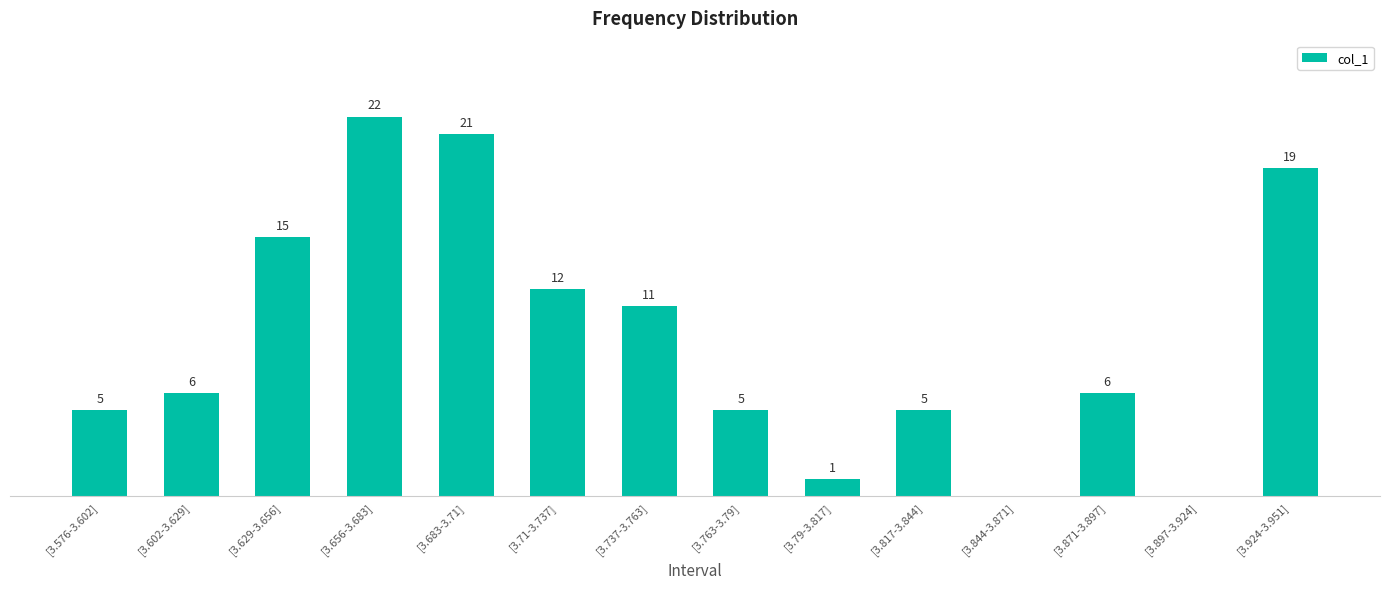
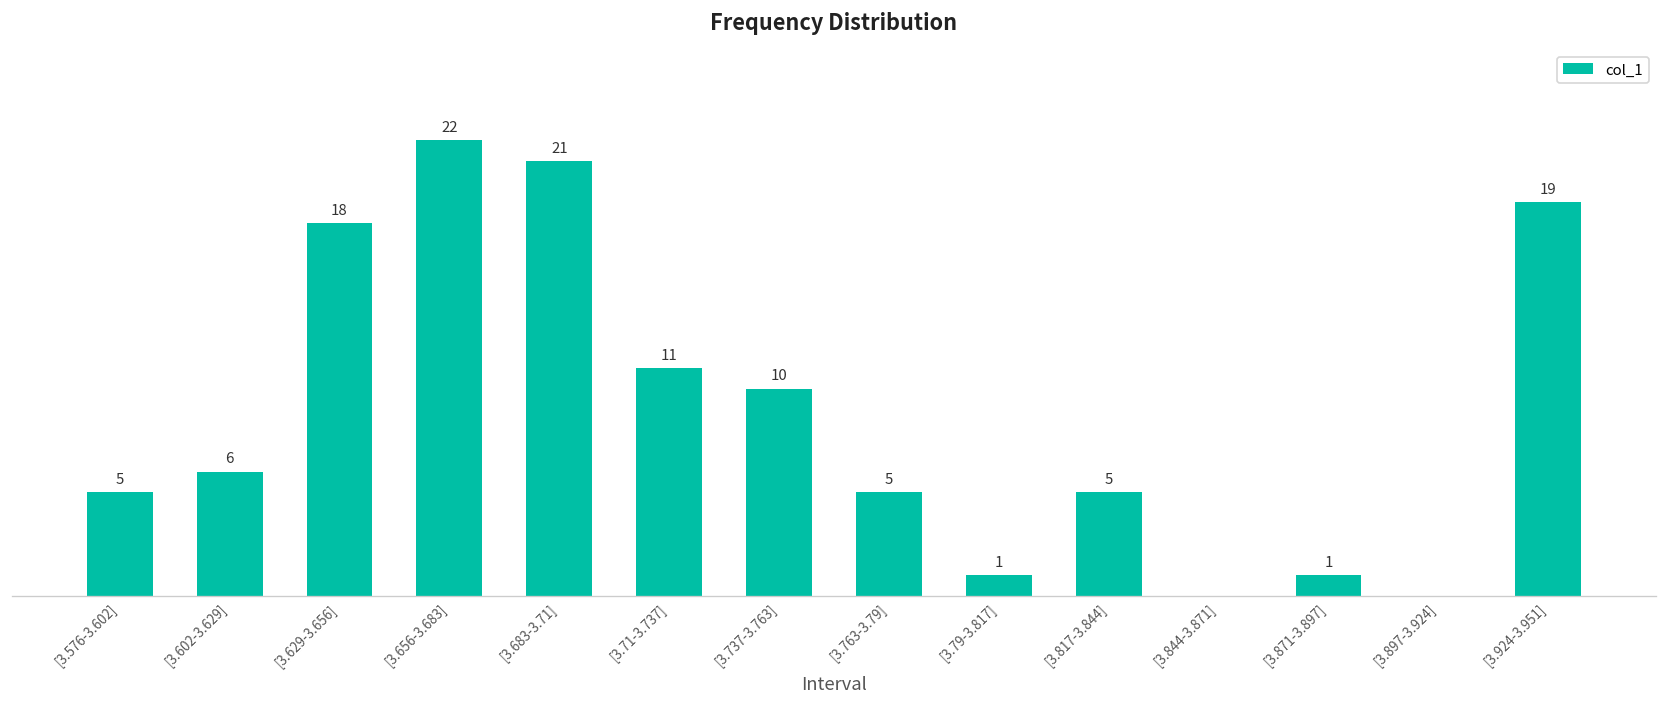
[3.629-3.656]: 15 -> 18
[3.71-3.737]: 12 -> 11
[3.737-3.763]: 11 -> 10
[3.871-3.897]: 6 -> 1
